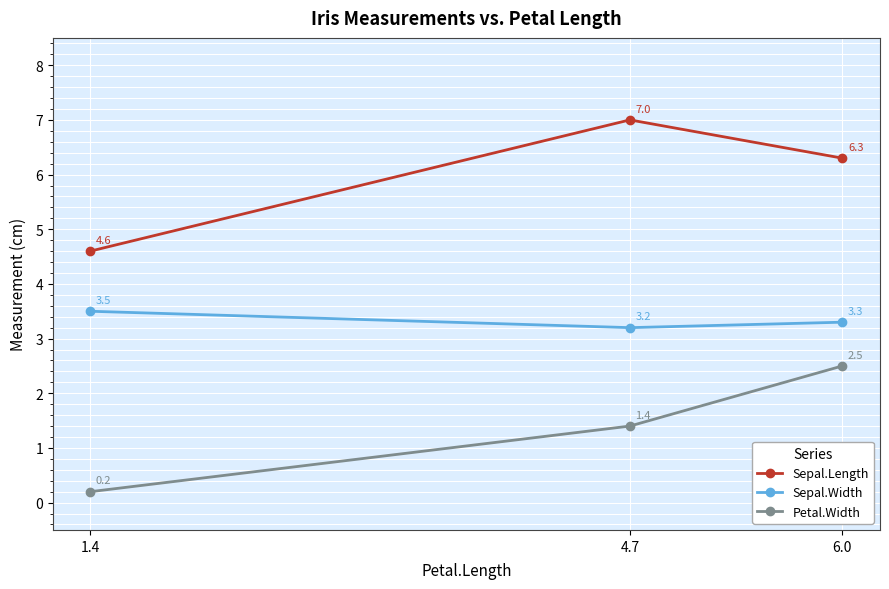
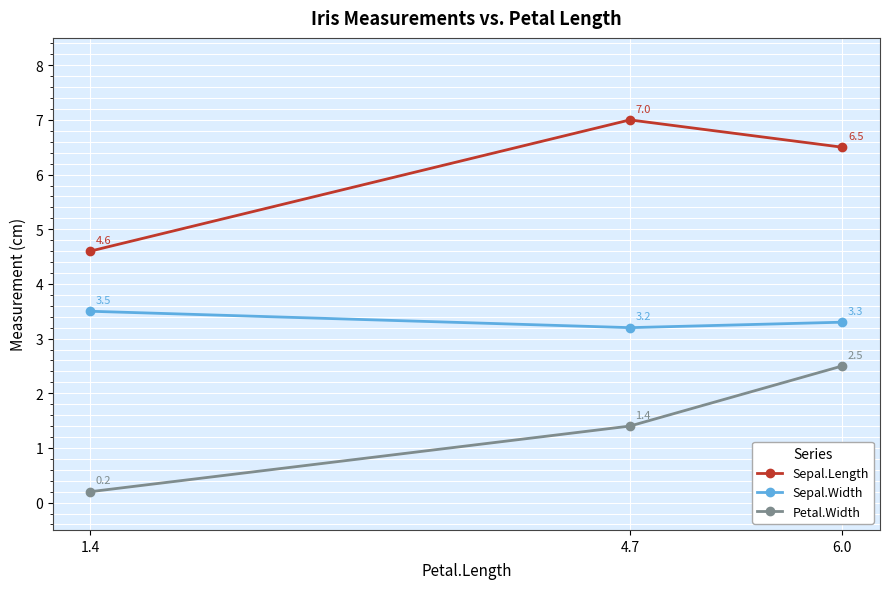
Sepal.Length, 6.0: 6.3 -> 6.5
